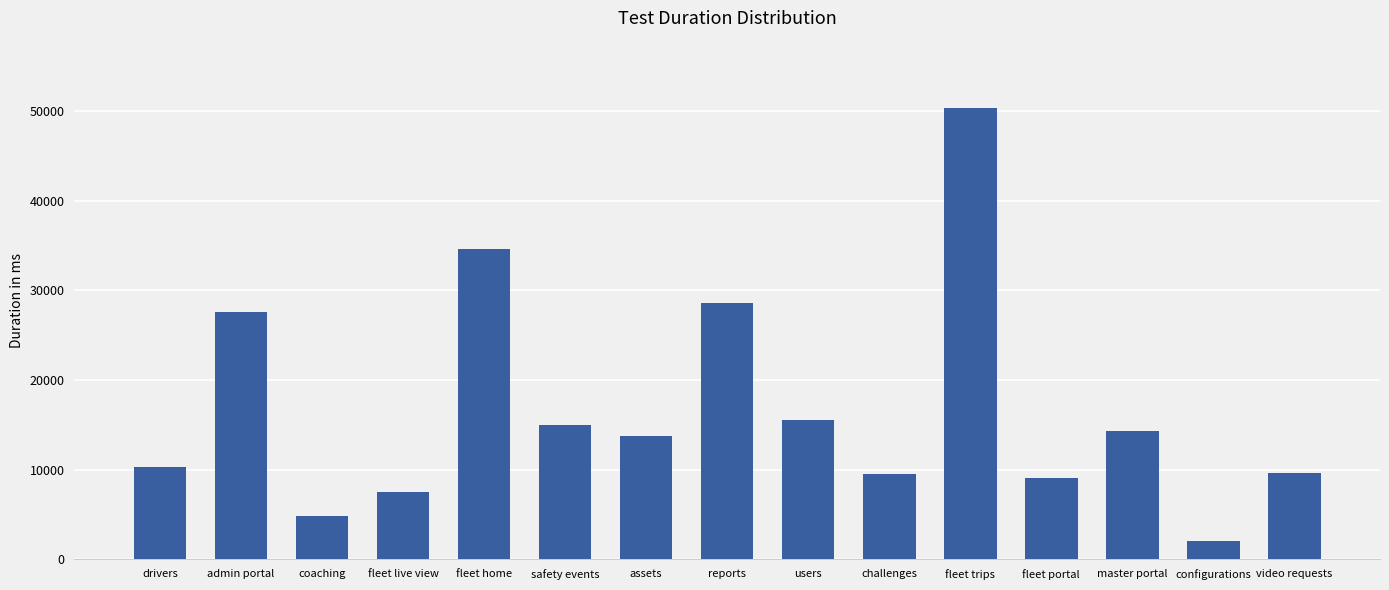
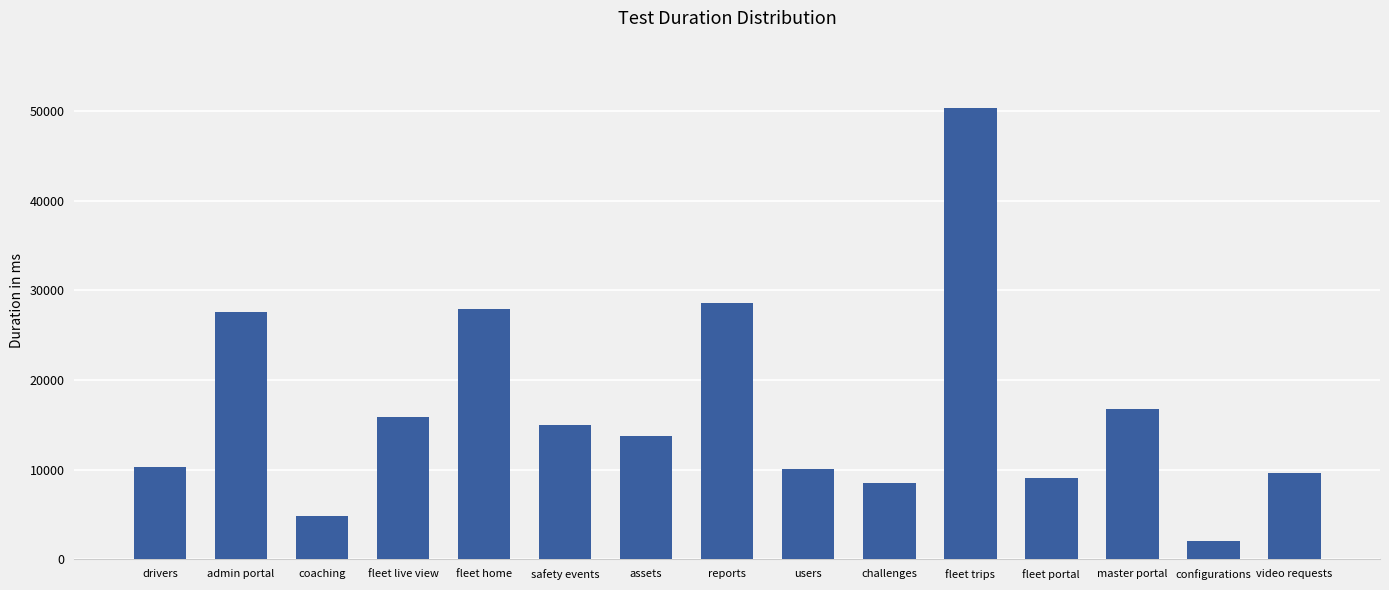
fleet live view: 8000 -> 16000
fleet home: 35000 -> 28000
users: 16000 -> 10000
challenges: 9500 -> 8600
master portal: 14000 -> 17000
